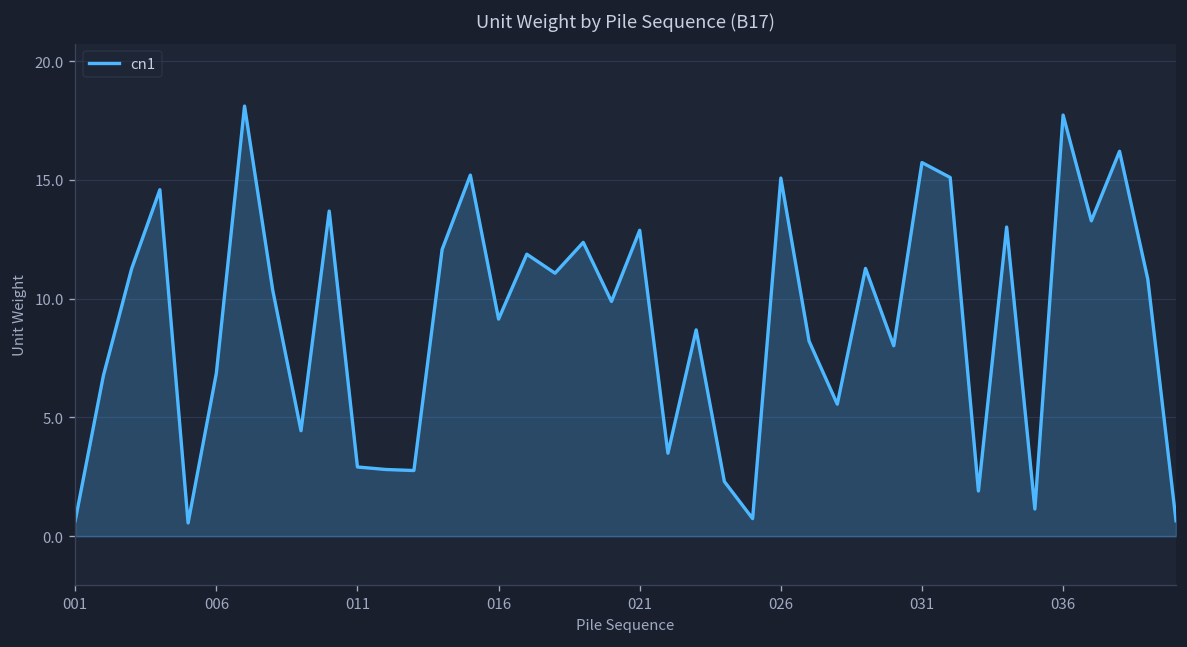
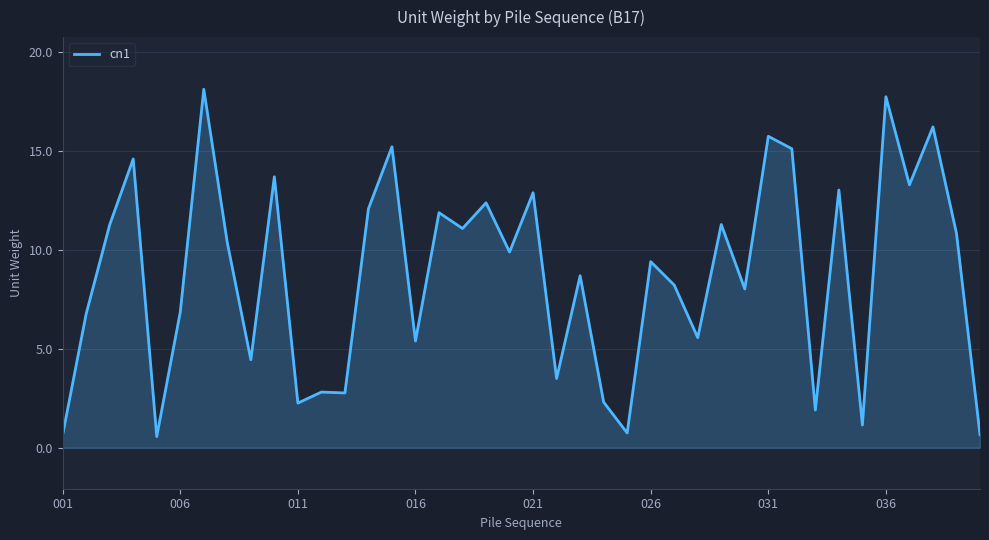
011: 2.9 -> 2.3
016: 9.1 -> 5.4
026: 15.1 -> 9.4
